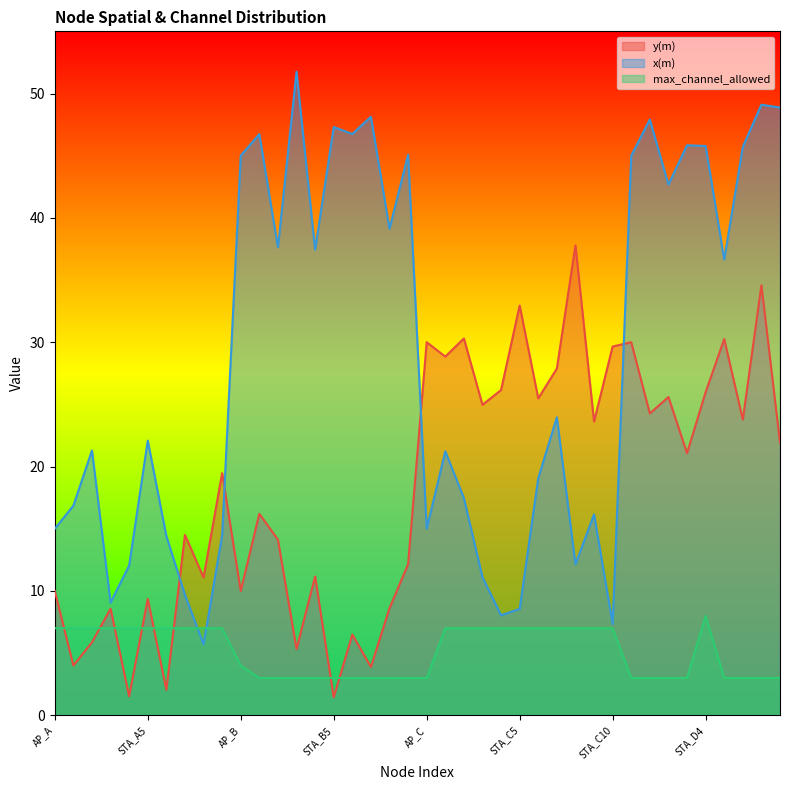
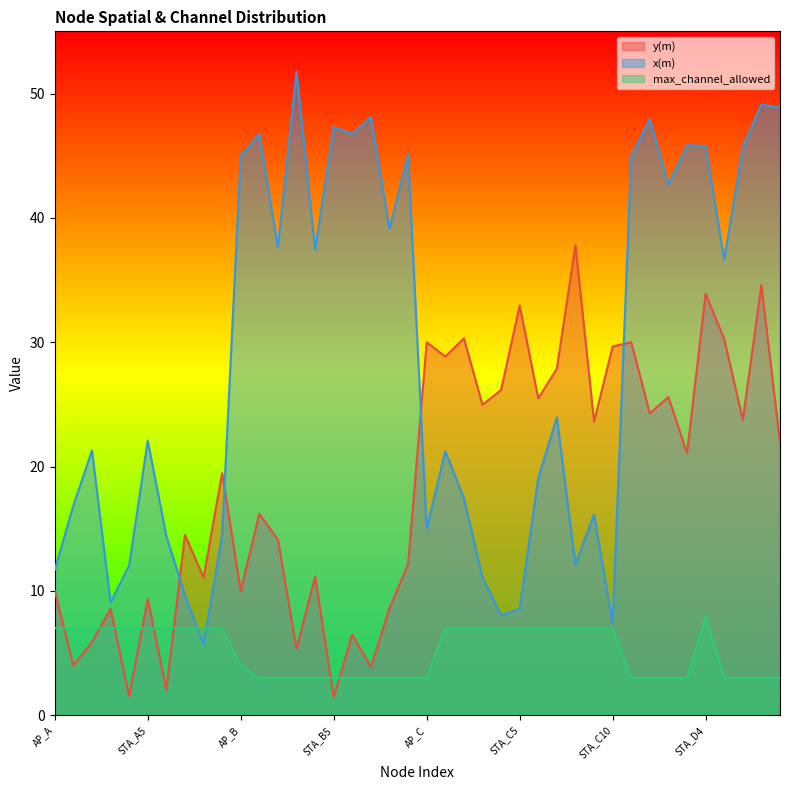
x(m), AP_A: 15.0 -> 11.7
y(m), STA_D4: 26.0 -> 33.9
